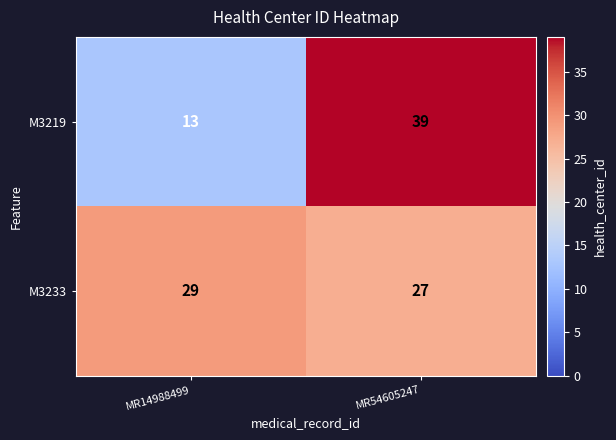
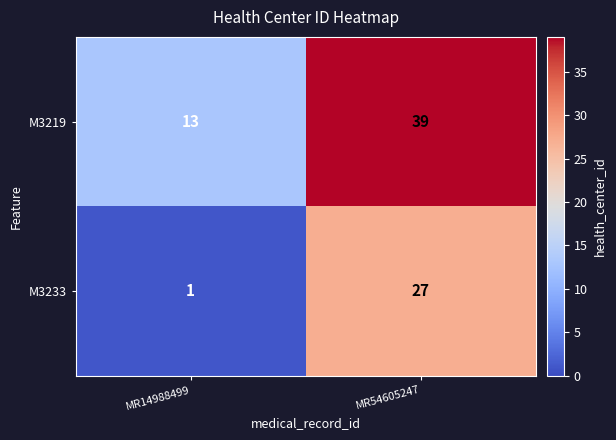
M3233, MR14988499: 29 -> 1
